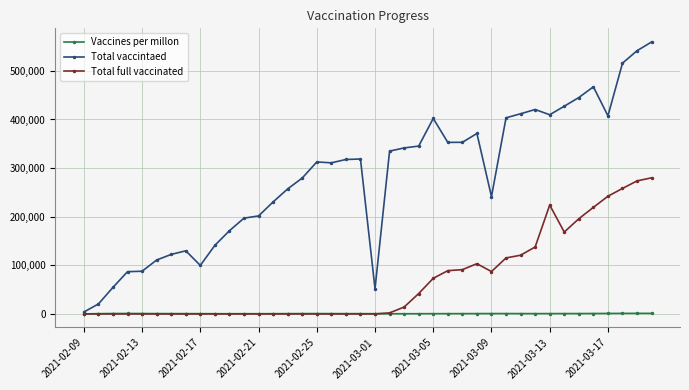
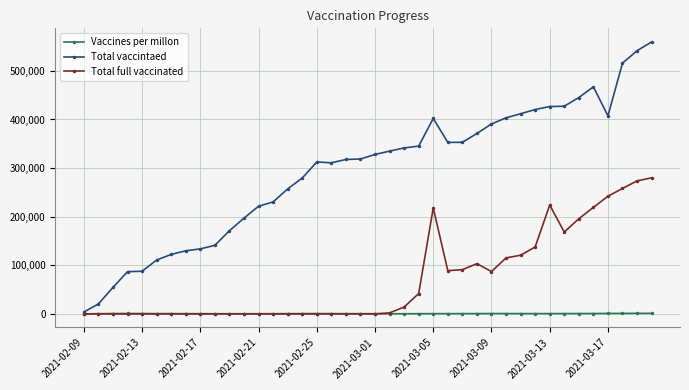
Total vaccintaed, 2021-02-17: 100,000 -> 130,000
Total vaccintaed, 2021-02-21: 200,000 -> 220,000
Total vaccintaed, 2021-03-01: 50,000 -> 330,000
Total full vaccinated, 2021-03-05: 70,000 -> 220,000
Total vaccintaed, 2021-03-09: 240,000 -> 390,000
Total vaccintaed, 2021-03-13: 410,000 -> 430,000
